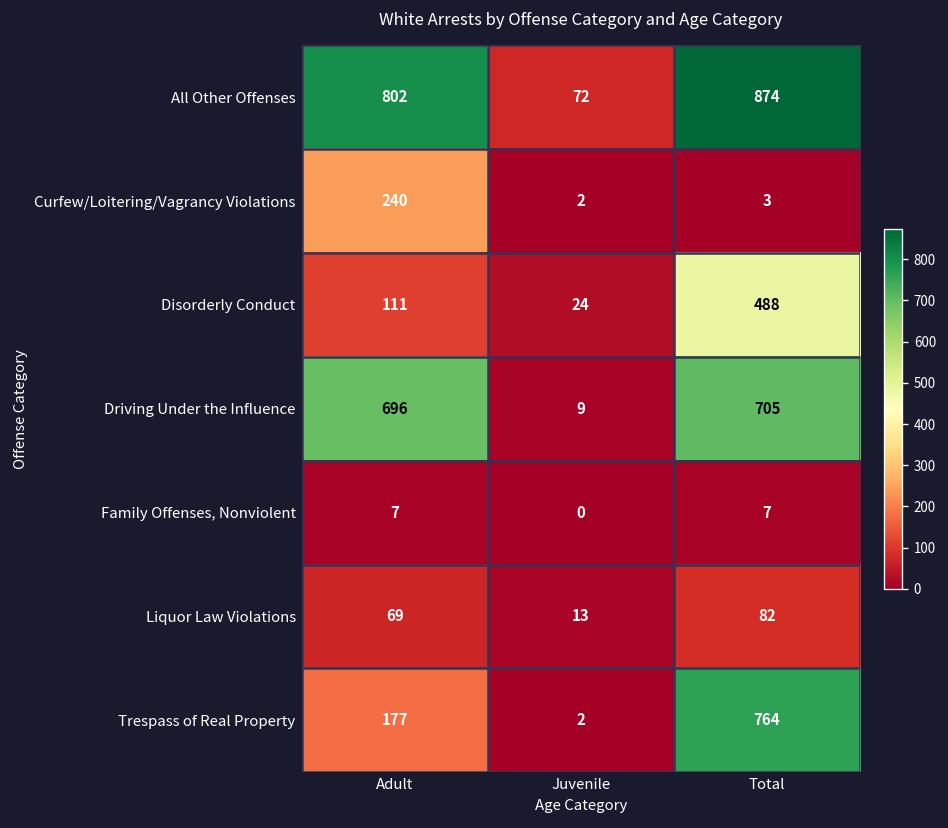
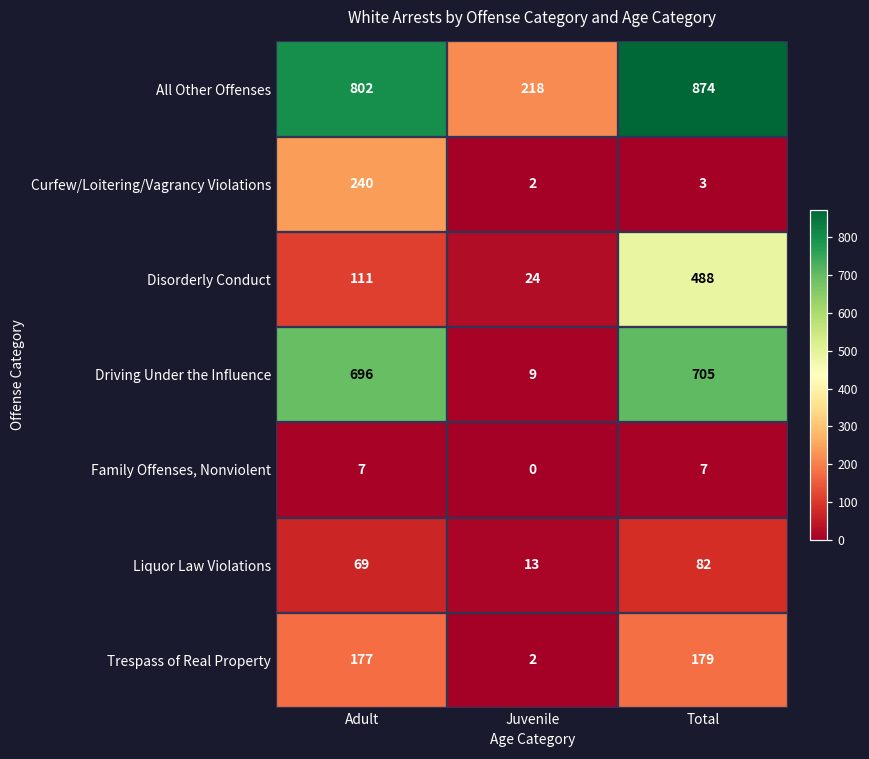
All Other Offenses, Juvenile: 72 -> 218
Trespass of Real Property, Total: 764 -> 179
